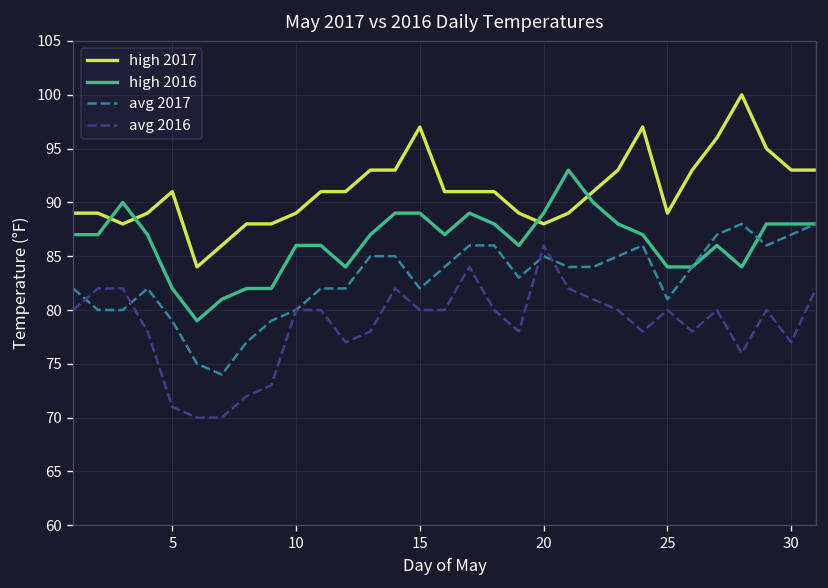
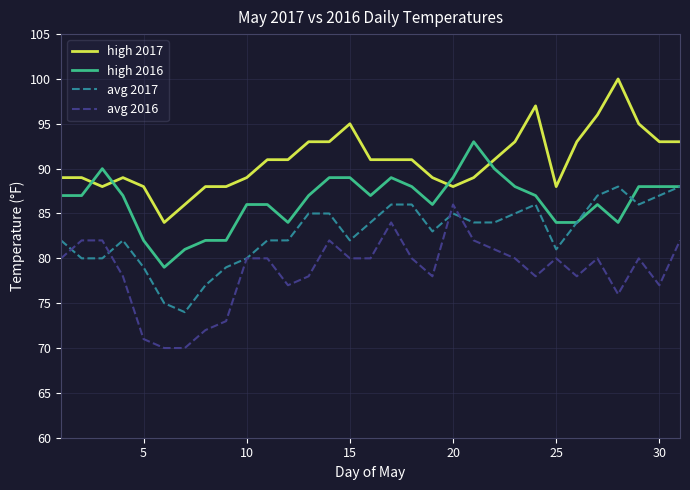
high 2017, 5: 91 -> 88
high 2017, 15: 97 -> 95
high 2017, 25: 89 -> 88
